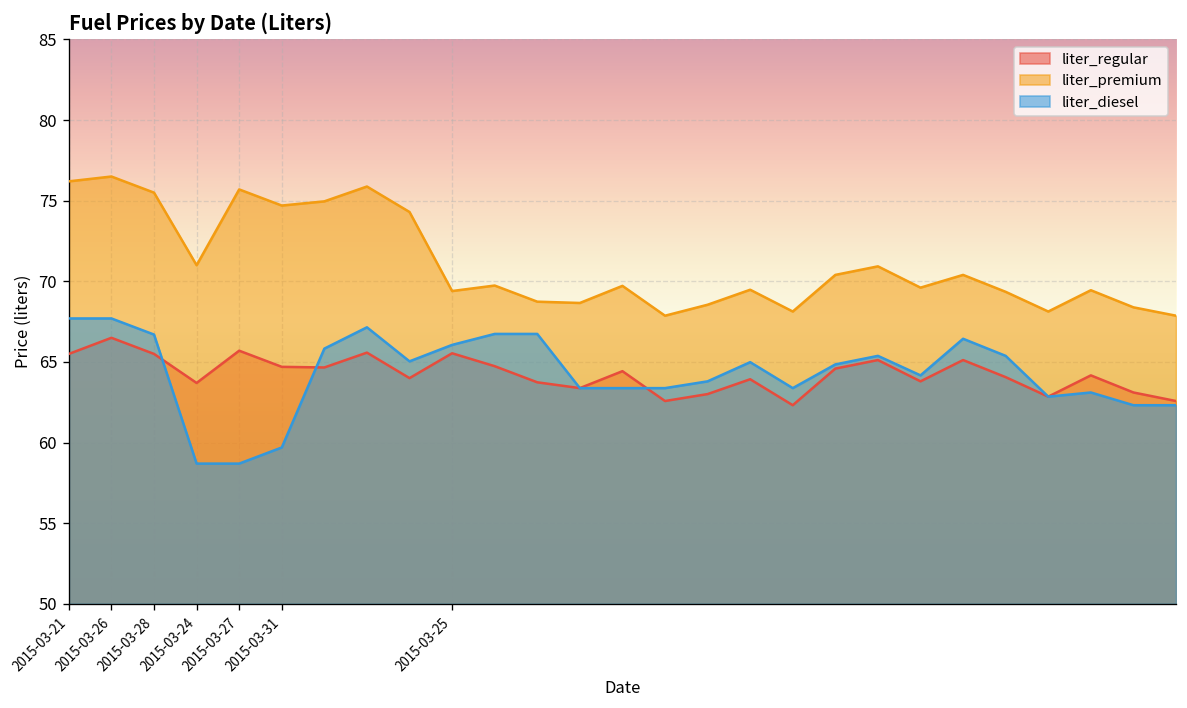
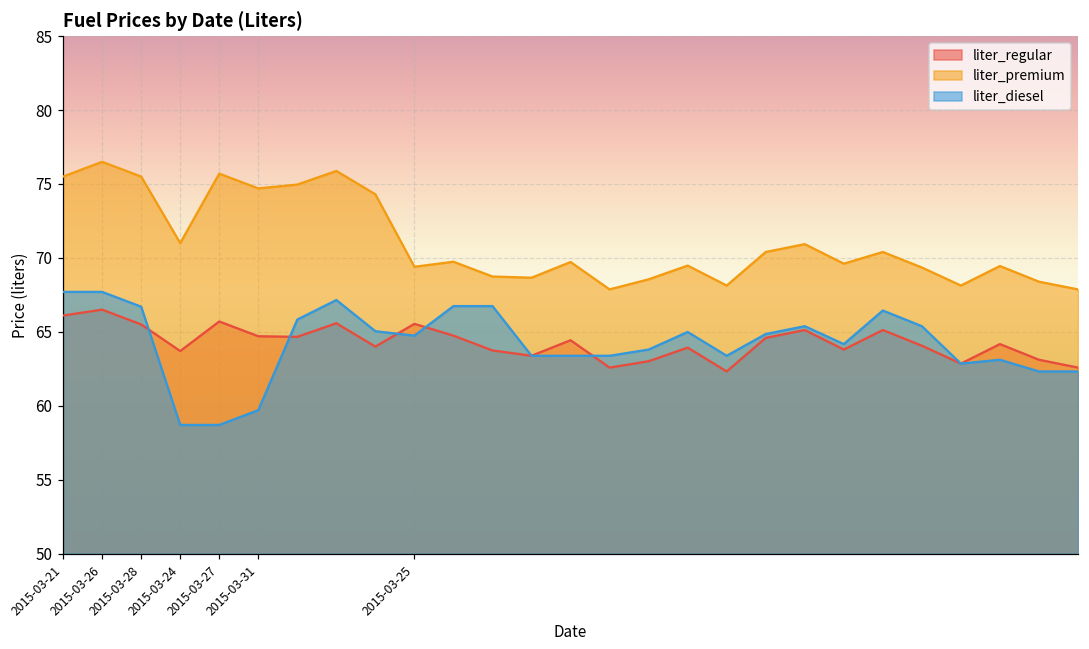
liter_regular, 2015-03-21: 65.5 -> 66.1
liter_premium, 2015-03-21: 76.2 -> 75.5
liter_diesel, 2015-03-25: 66.1 -> 64.7
